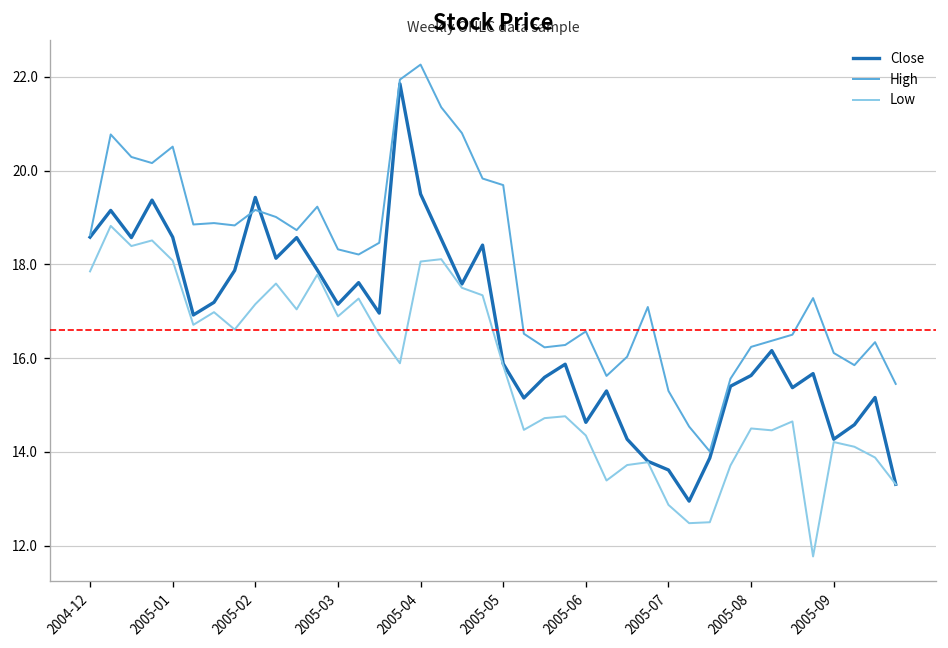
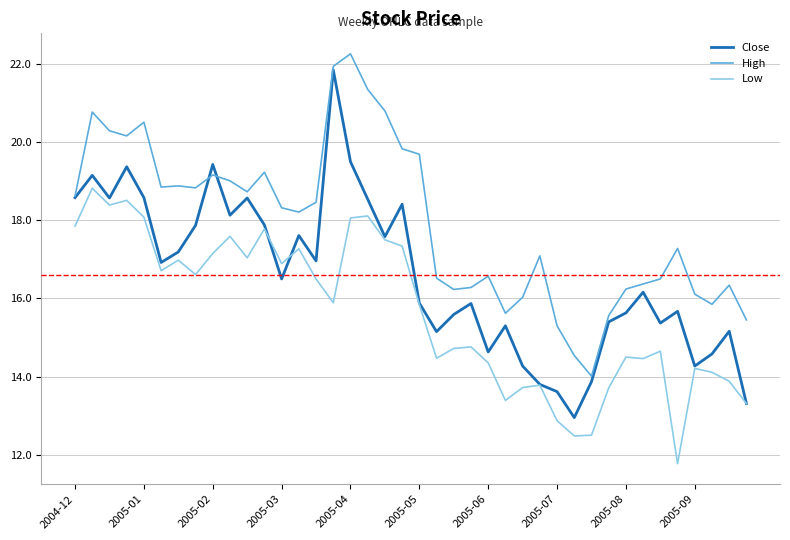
Close, 2005-03: 17.1 -> 16.5
